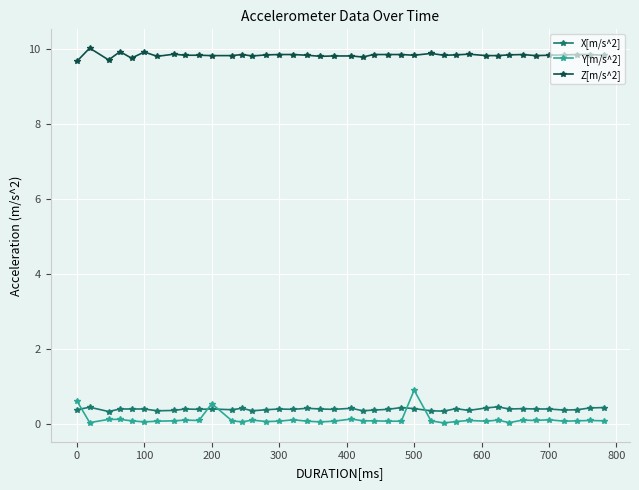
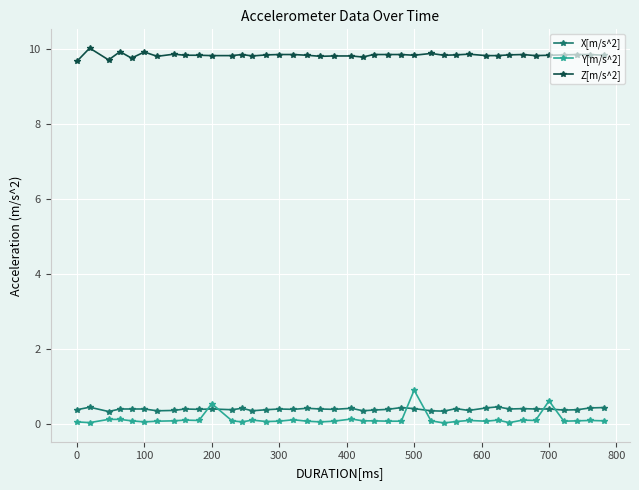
Y[m/s^2], 0: 0.6 -> 0.0
Y[m/s^2], 700: 0.1 -> 0.6
